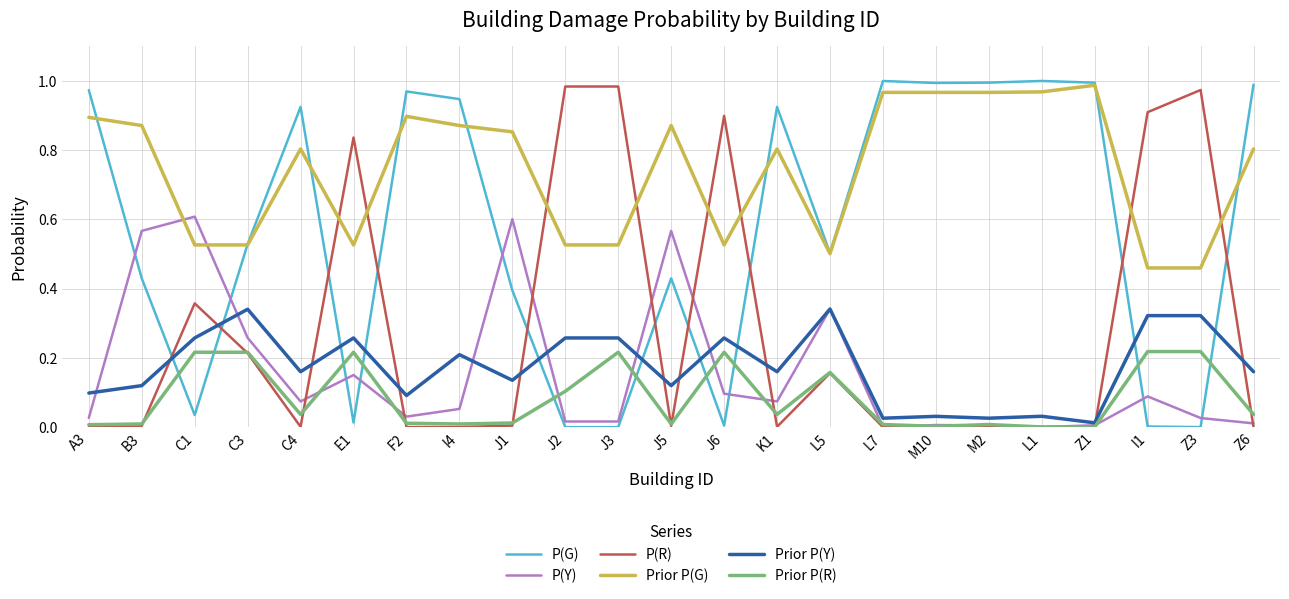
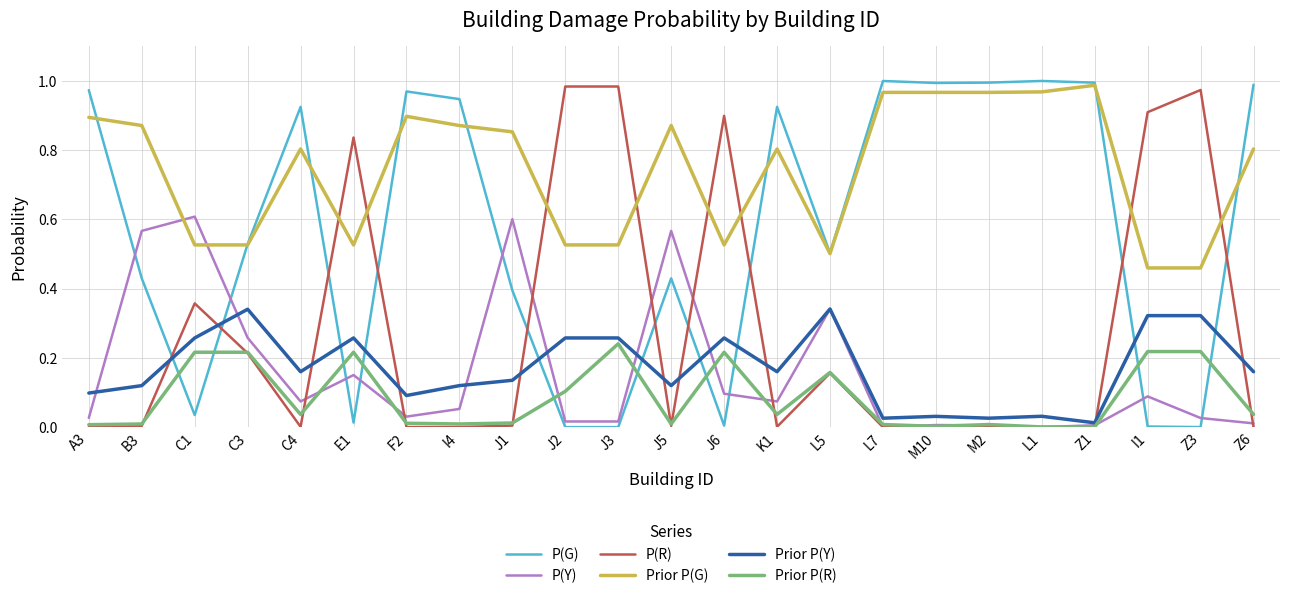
Prior P(Y), I4: 0.21 -> 0.12
Prior P(R), J3: 0.22 -> 0.24
